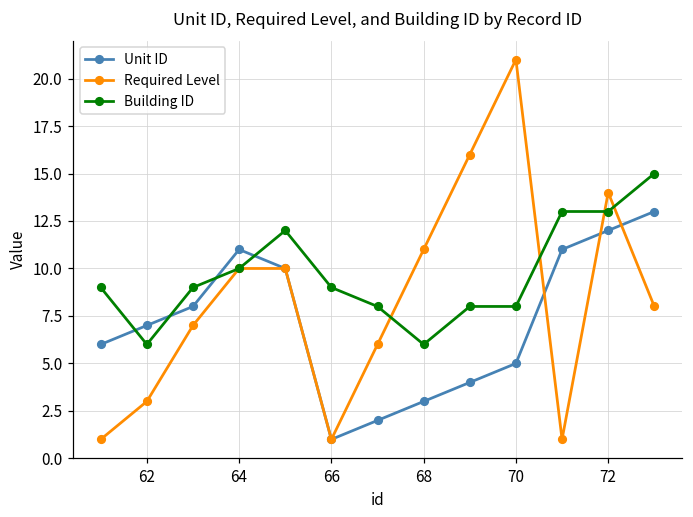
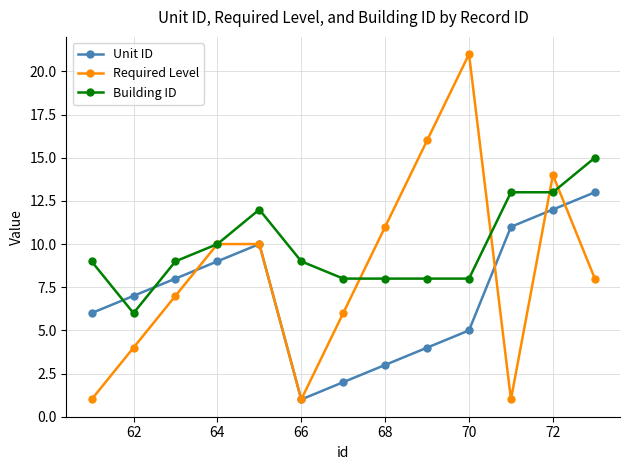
Required Level, 62: 3 -> 4
Unit ID, 64: 11 -> 9
Building ID, 68: 6 -> 8
